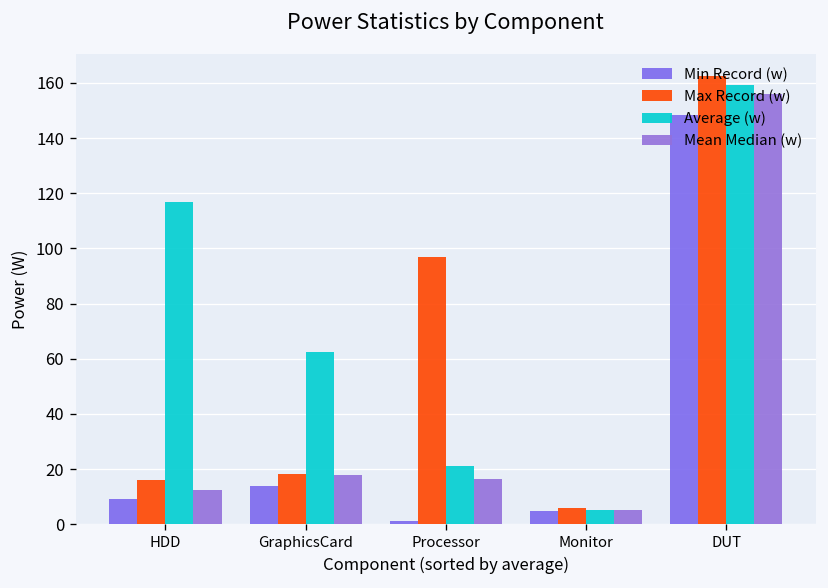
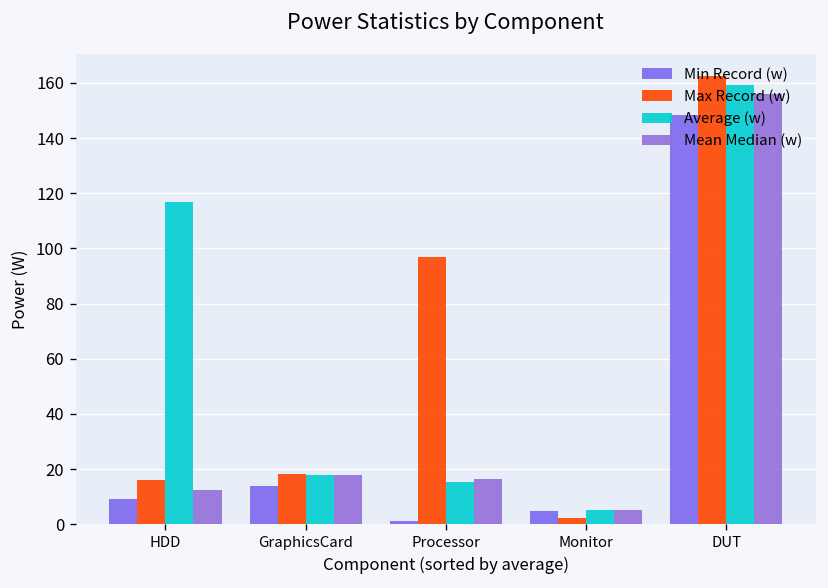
Average (w), GraphicsCard: 63 -> 18
Average (w), Processor: 21 -> 15
Max Record (w), Monitor: 6 -> 2
